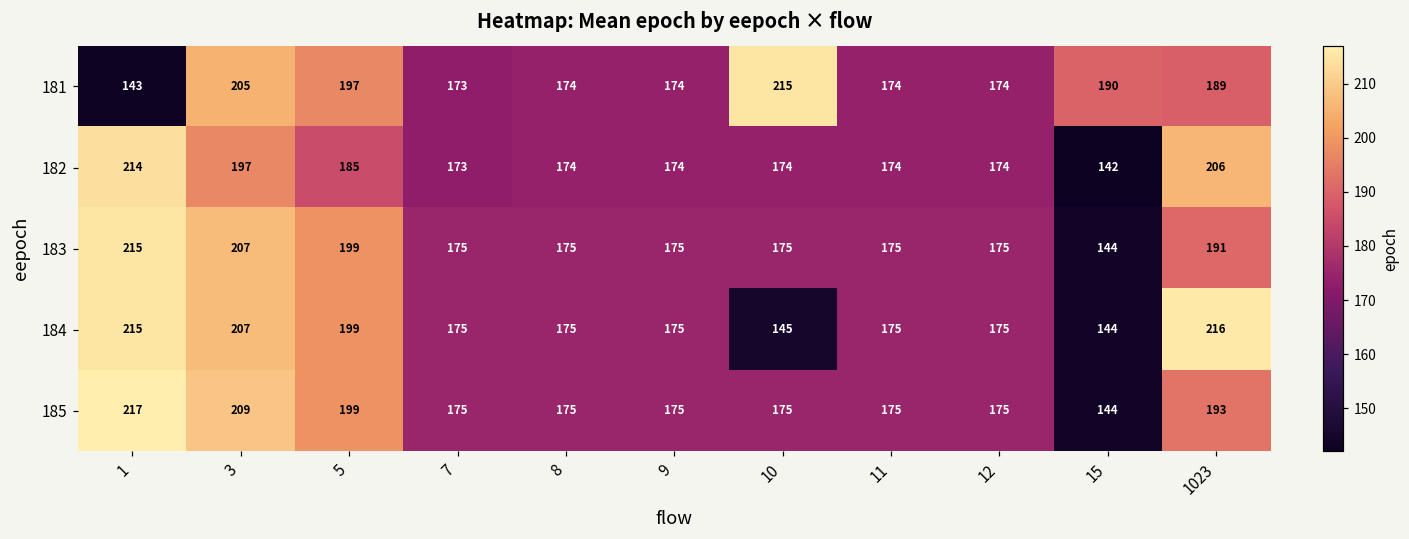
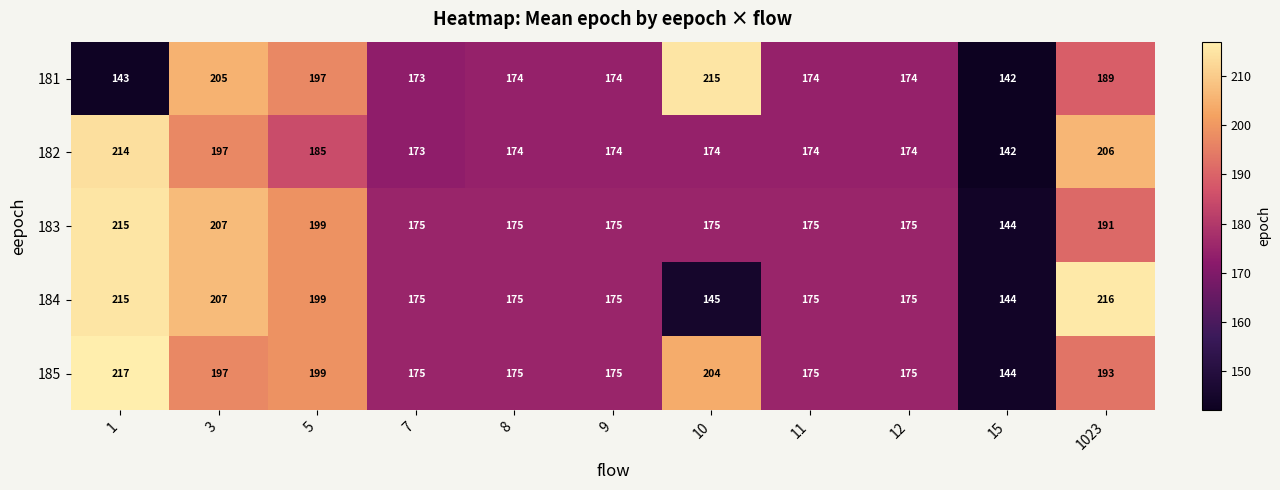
181, 15: 190 -> 142
185, 3: 209 -> 197
185, 10: 175 -> 204
